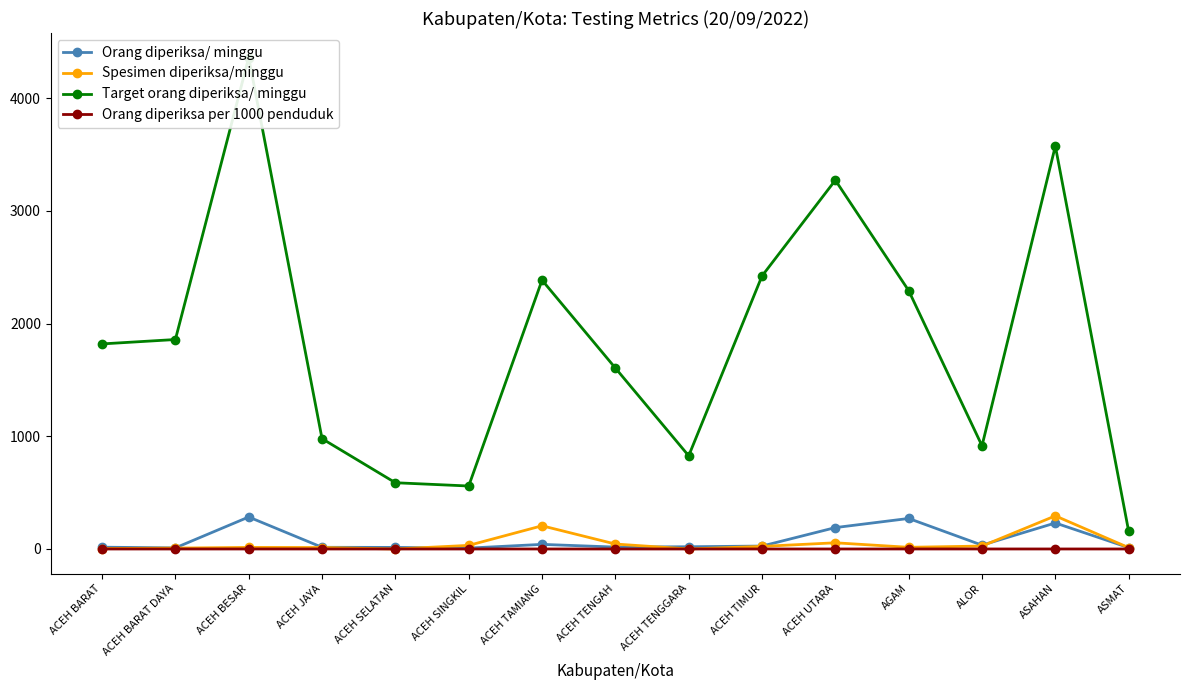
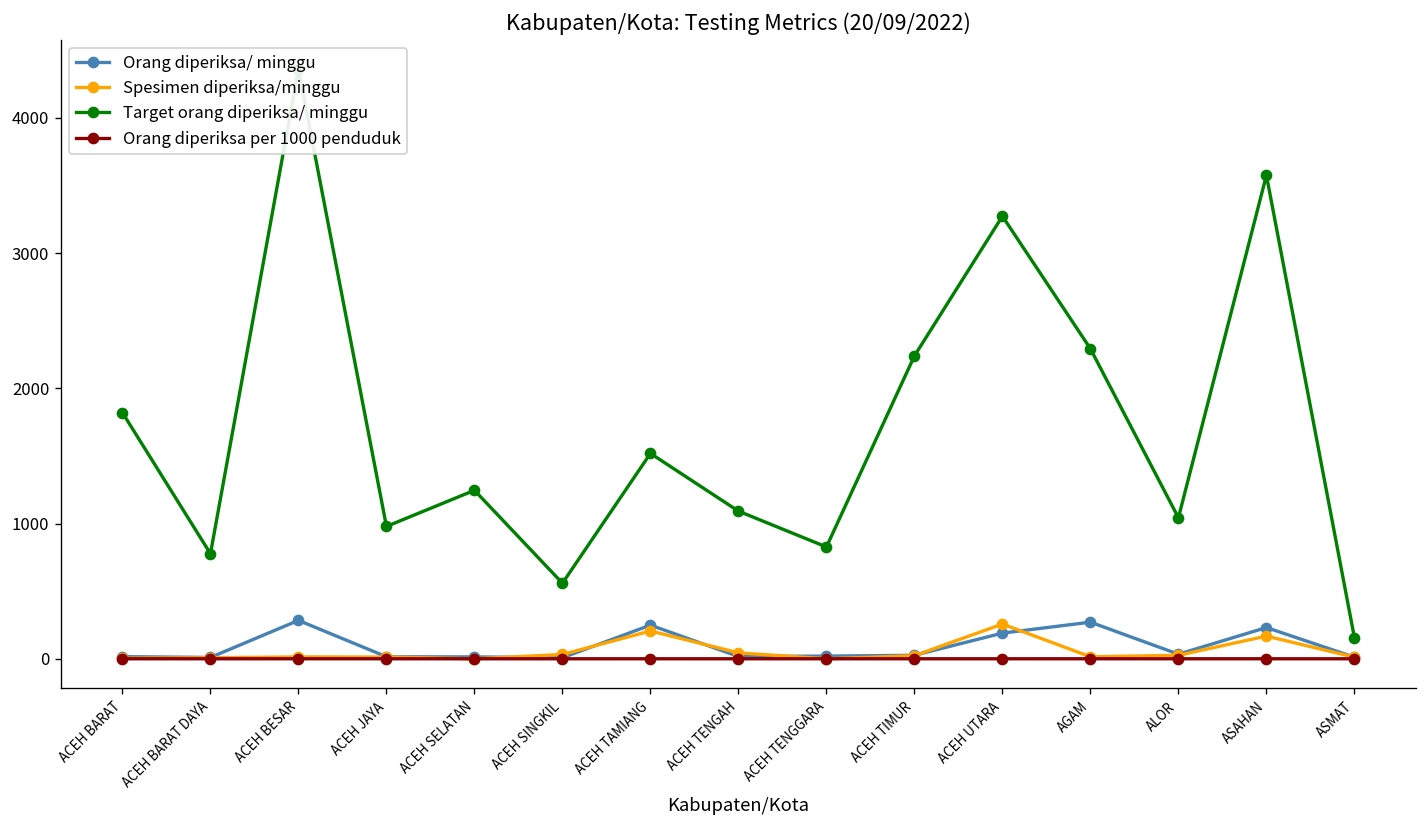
Target orang diperiksa/ minggu, ACEH BARAT DAYA: 1860 -> 780
Target orang diperiksa/ minggu, ACEH SELATAN: 590 -> 1250
Orang diperiksa/ minggu, ACEH TAMIANG: 40 -> 250
Target orang diperiksa/ minggu, ACEH TAMIANG: 2390 -> 1520
Target orang diperiksa/ minggu, ACEH TENGAH: 1610 -> 1090
Target orang diperiksa/ minggu, ACEH TIMUR: 2420 -> 2240
Spesimen diperiksa/minggu, ACEH UTARA: 60 -> 260
Target orang diperiksa/ minggu, ALOR: 920 -> 1040
Spesimen diperiksa/minggu, ASAHAN: 290 -> 170
